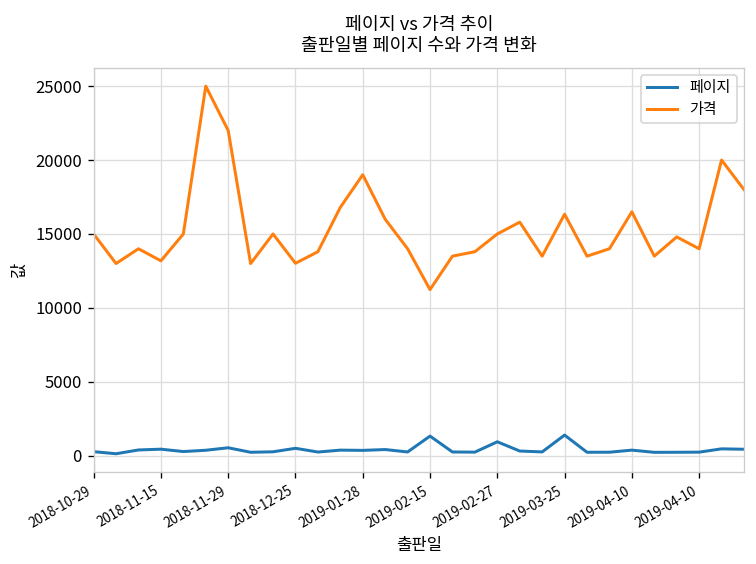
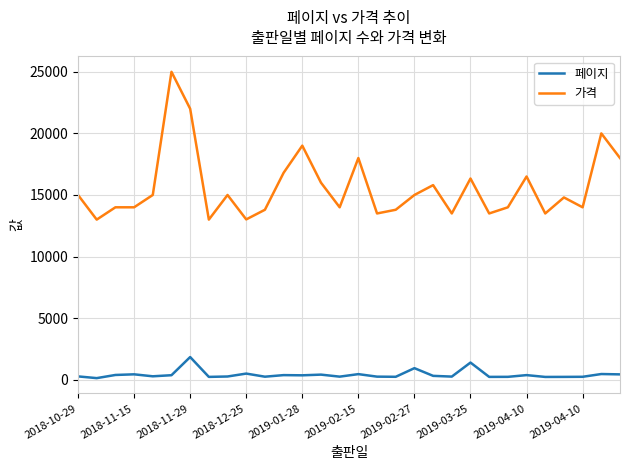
가격, 2018-11-15: 13200 -> 14000
페이지, 2018-11-29: 500 -> 1800
페이지, 2019-02-15: 1300 -> 500
가격, 2019-02-15: 11200 -> 18000
